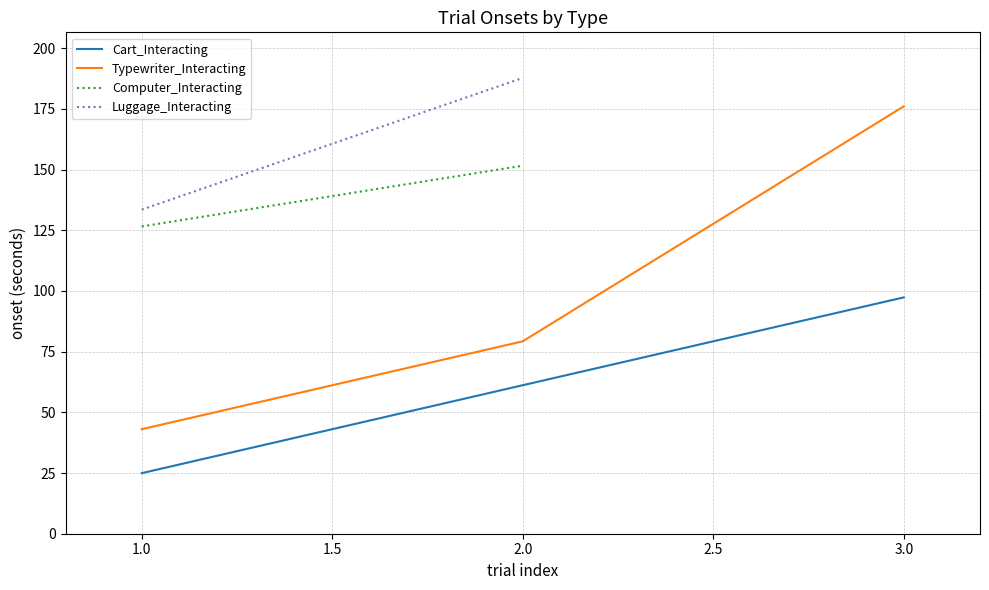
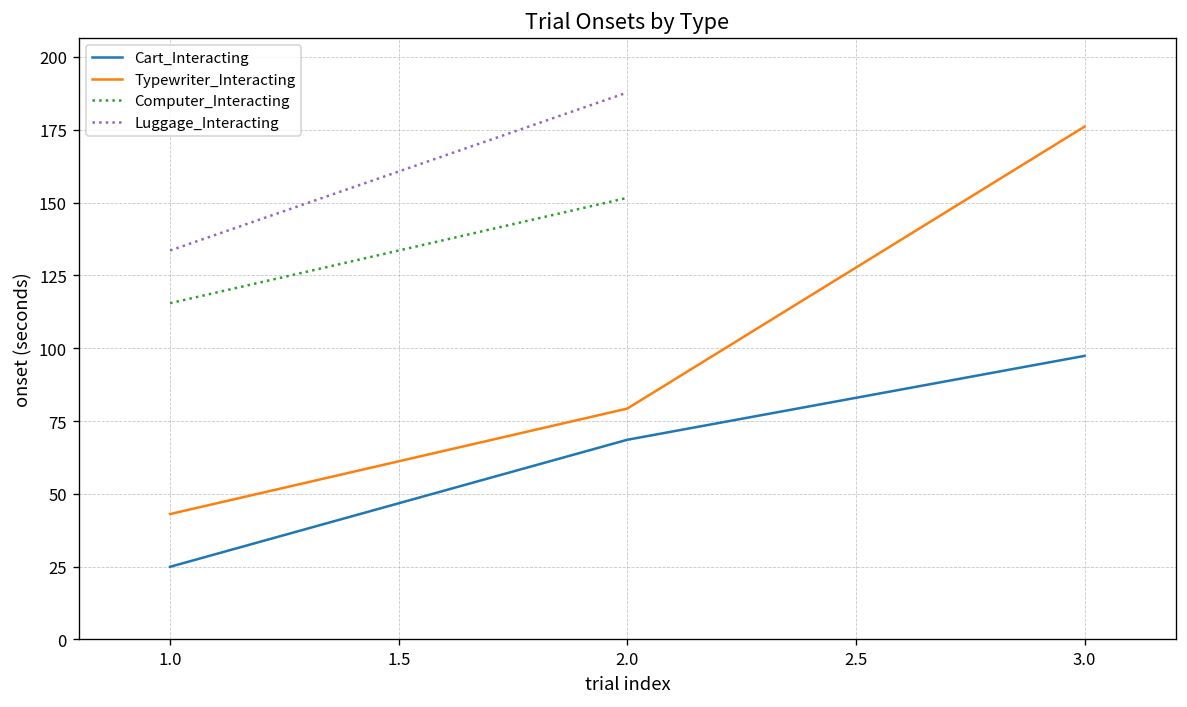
Computer_Interacting, 1.0: 127 -> 115
Cart_Interacting, 2.0: 61 -> 69
